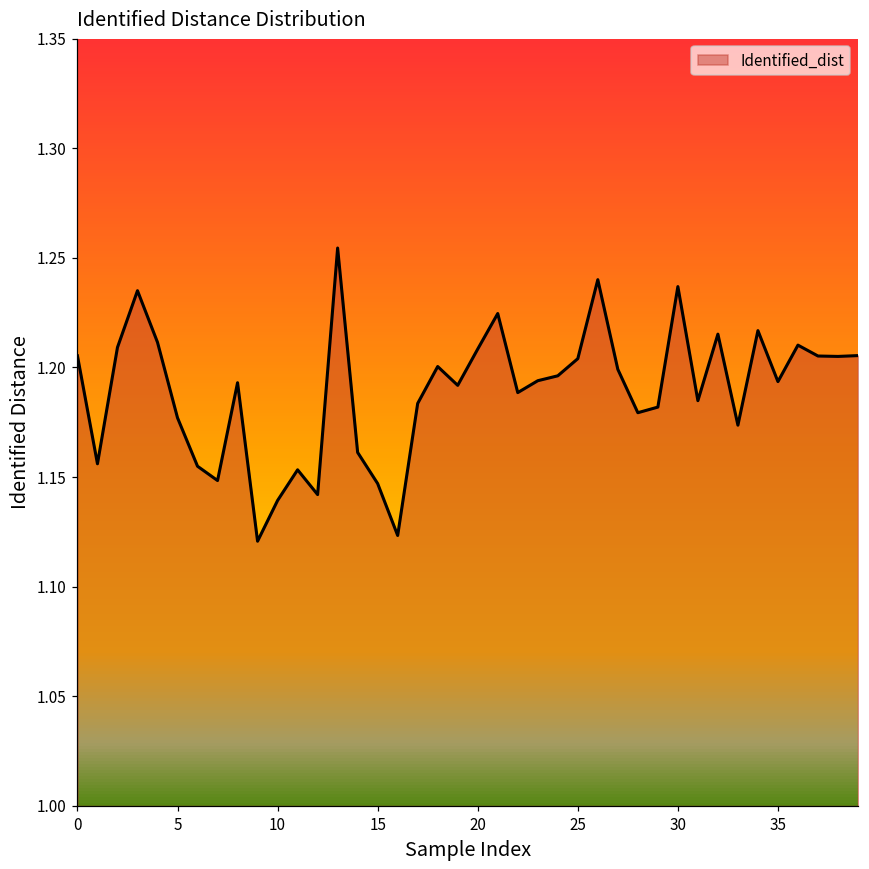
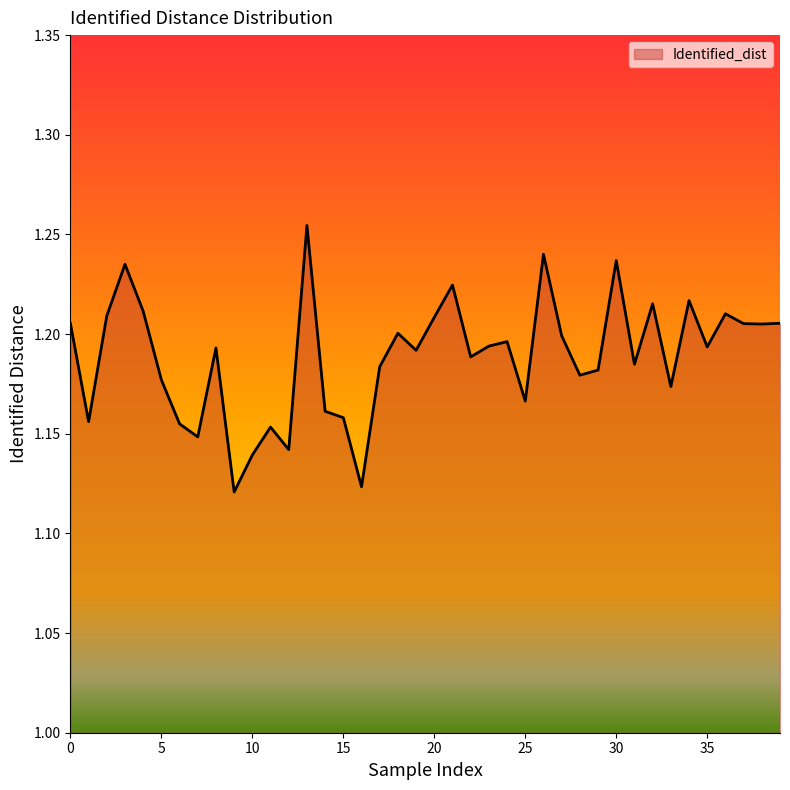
15: 1.147 -> 1.158
25: 1.204 -> 1.166
